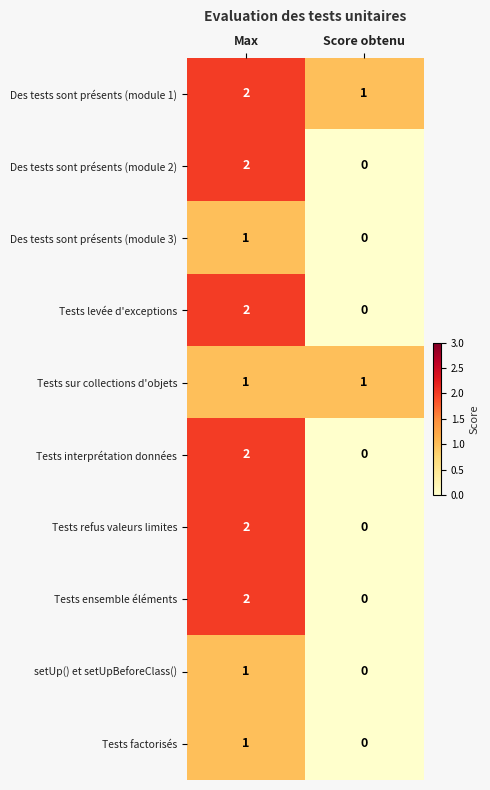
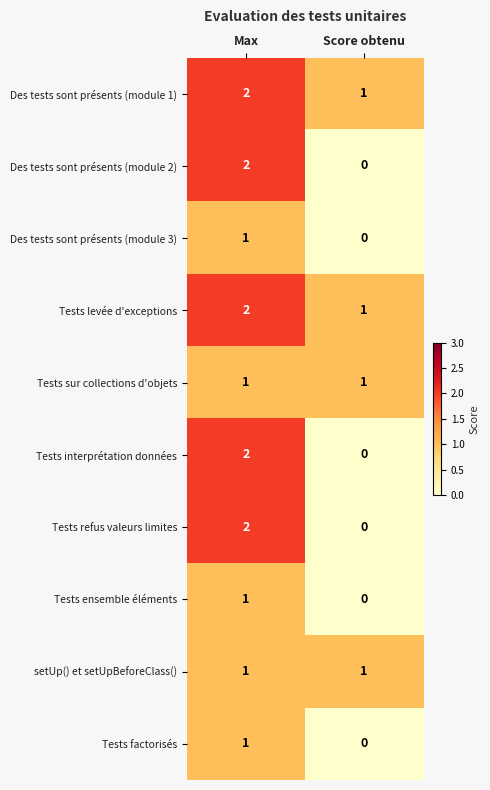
Tests levée d'exceptions, Score obtenu: 0 -> 1
Tests ensemble éléments, Max: 2 -> 1
setUp() et setUpBeforeClass(), Score obtenu: 0 -> 1
